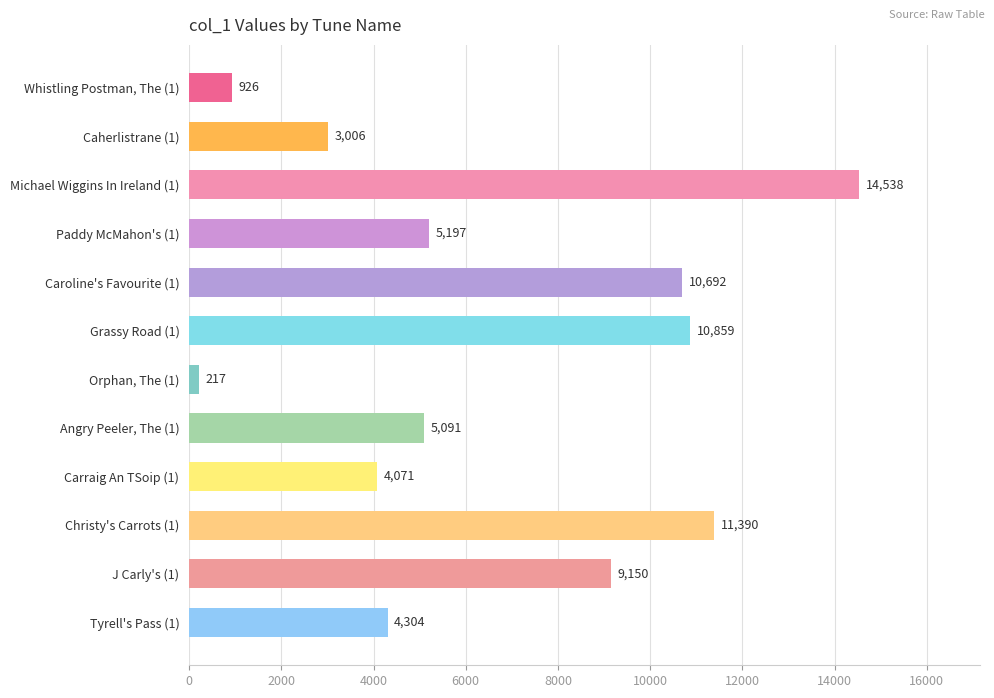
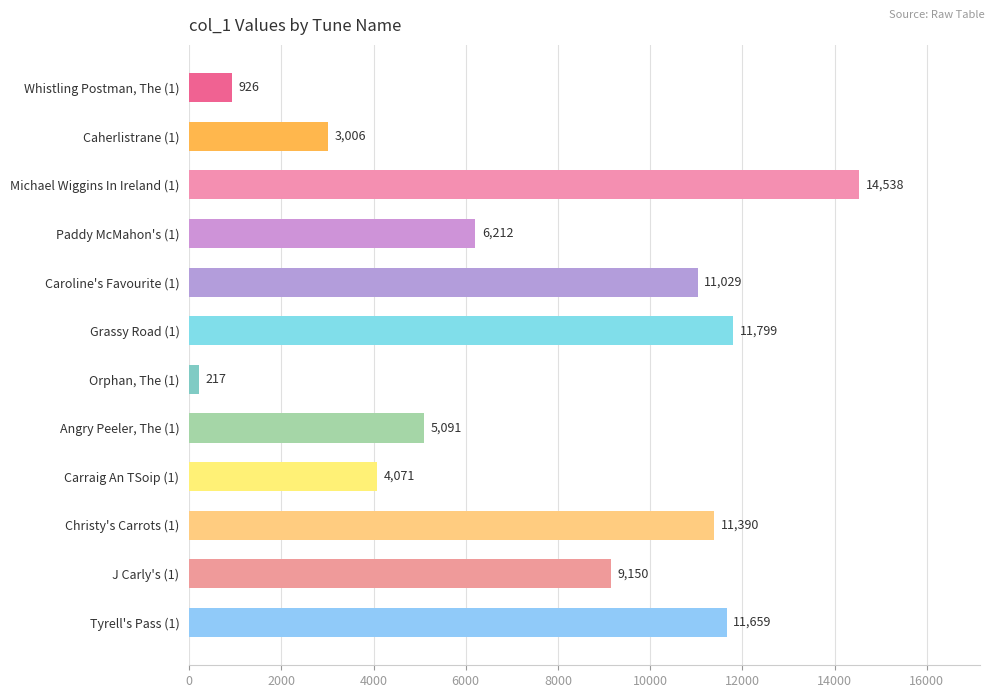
Paddy McMahon's (1): 5,197 -> 6,212
Caroline's Favourite (1): 10,692 -> 11,029
Grassy Road (1): 10,859 -> 11,799
Tyrell's Pass (1): 4,304 -> 11,659
